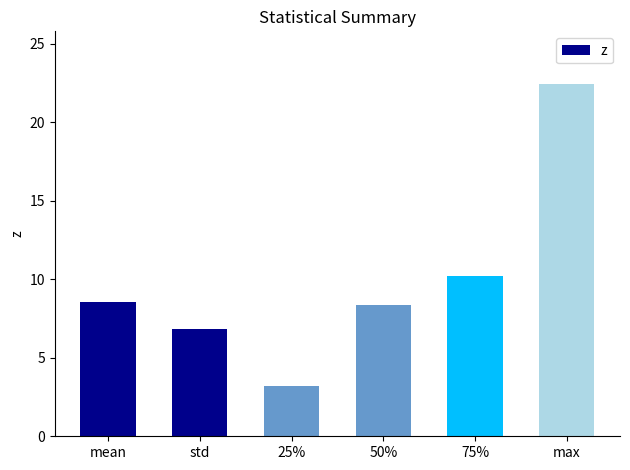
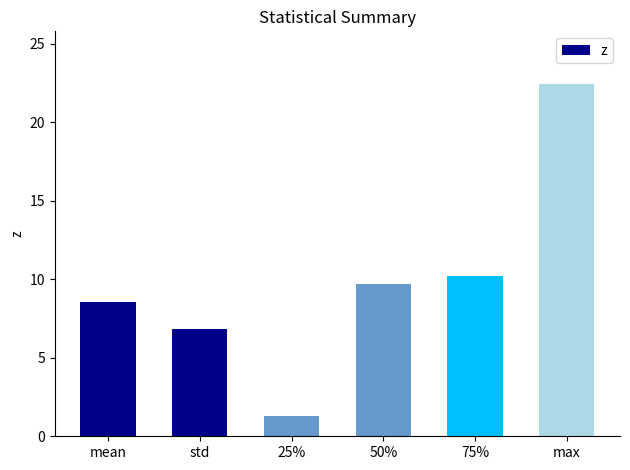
25%: 3.2 -> 1.3
50%: 8.4 -> 9.7
